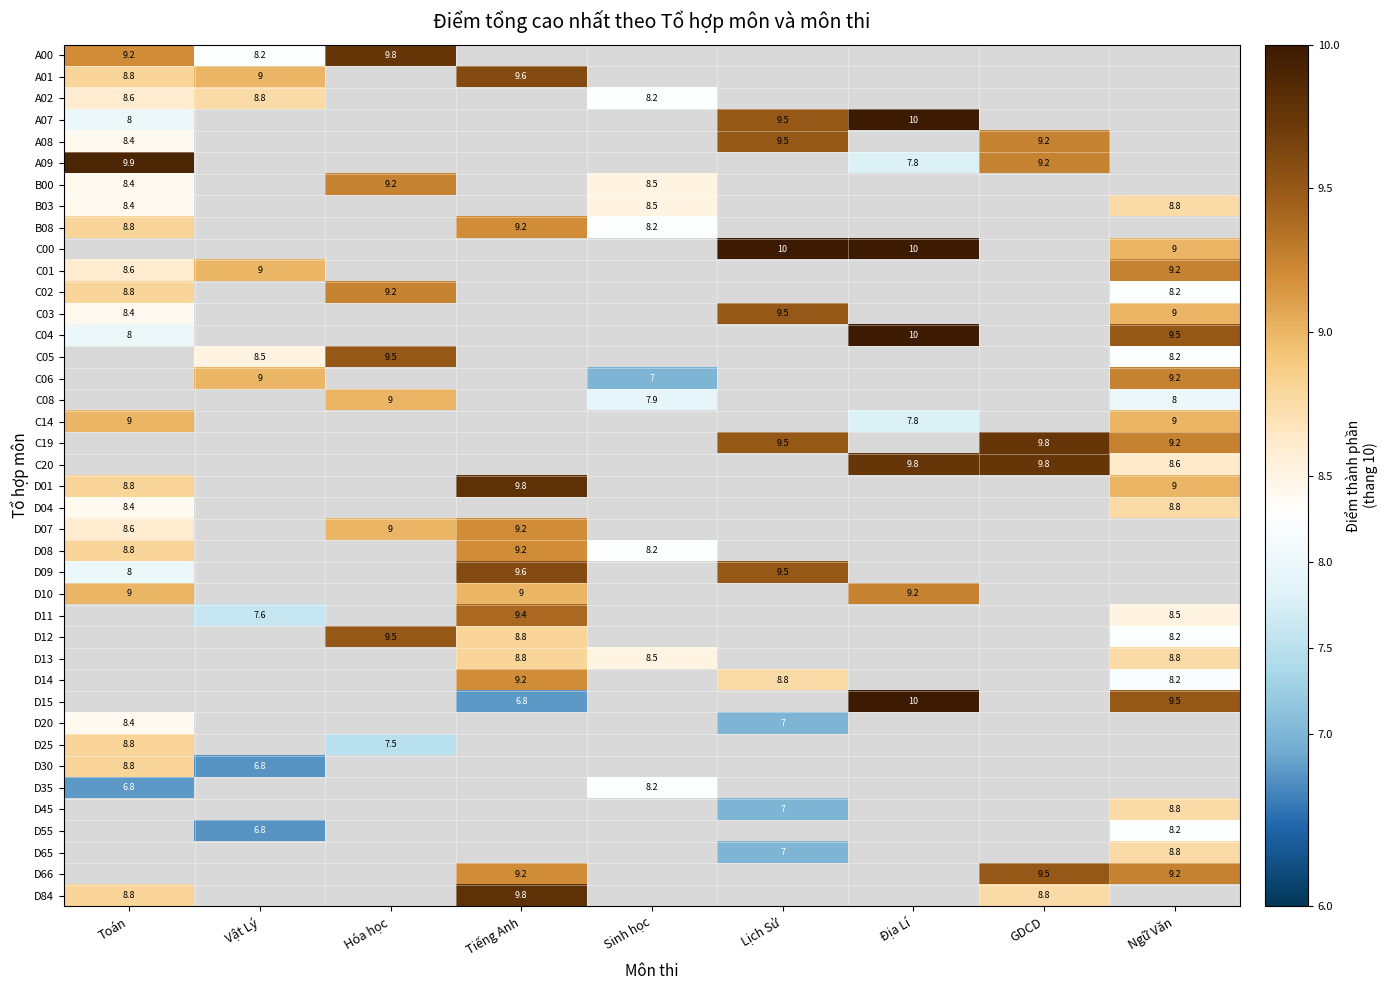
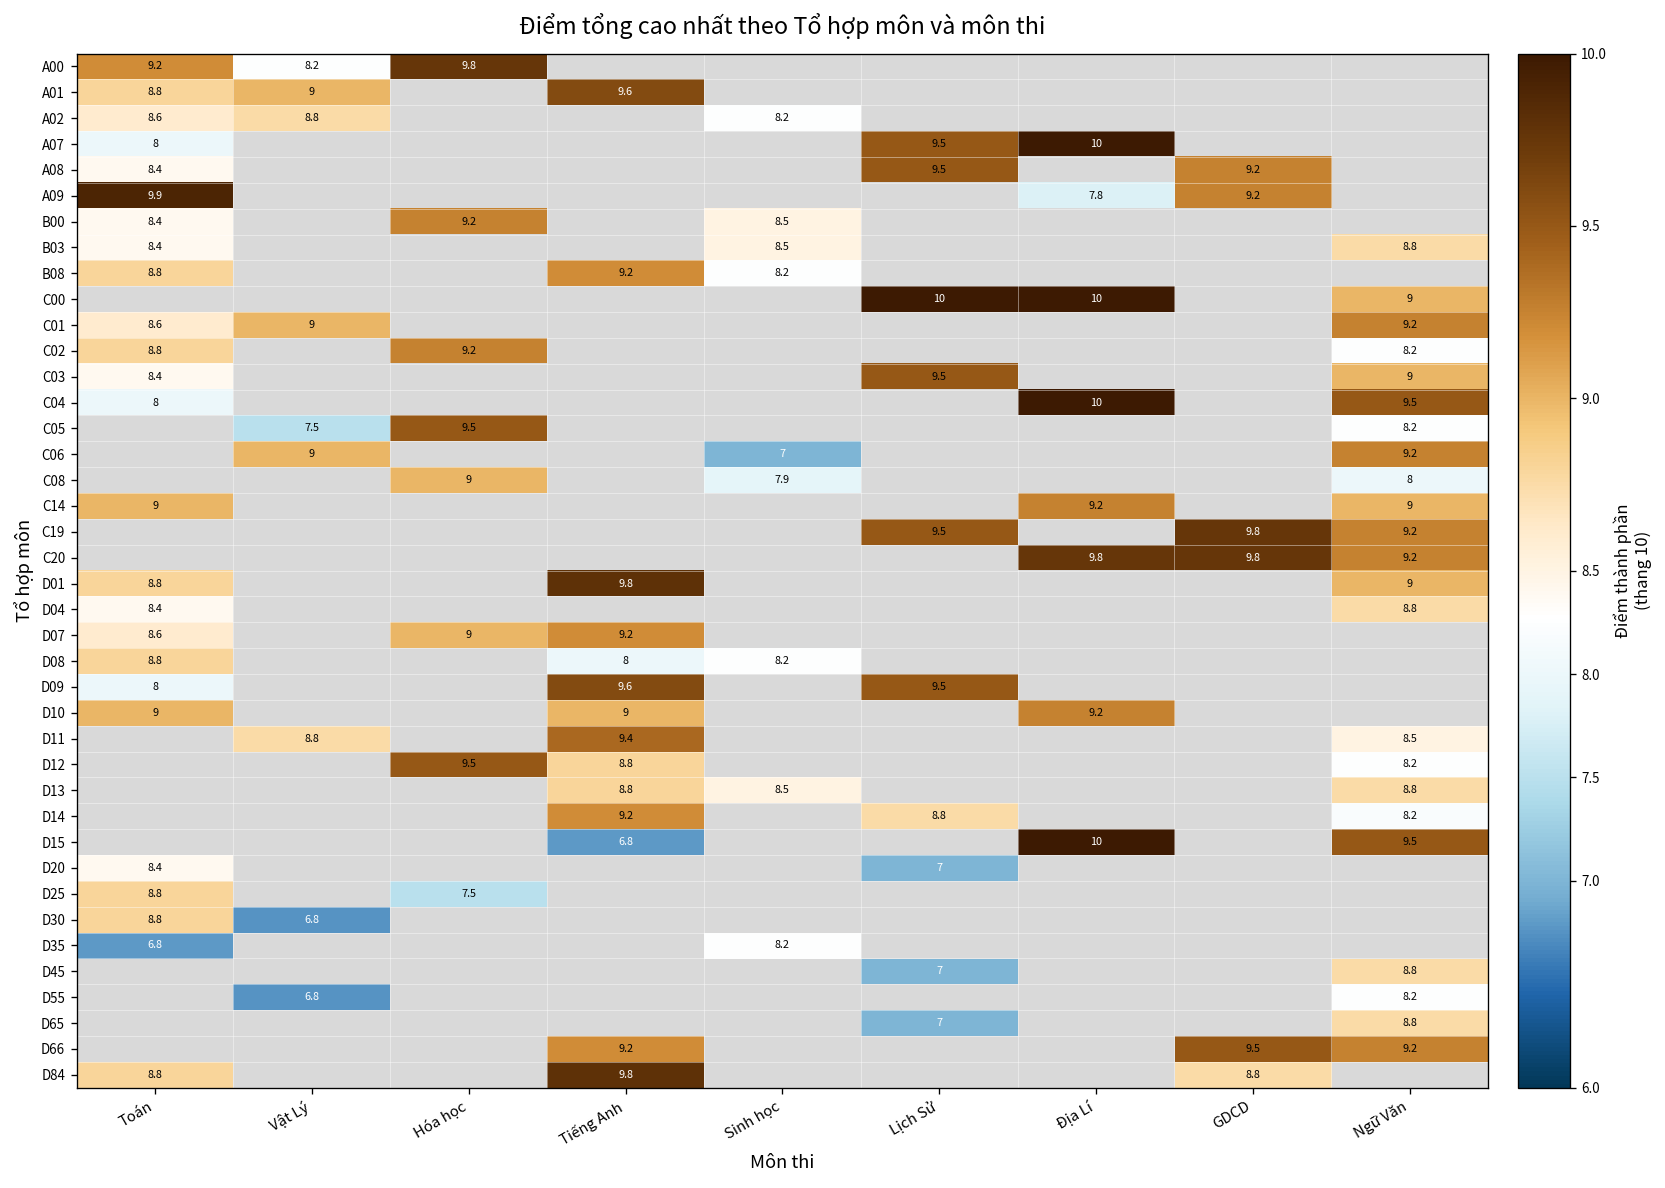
C05, Vật Lý: 8.5 -> 7.5
C14, Địa Lí: 7.8 -> 9.2
C20, Ngữ Văn: 8.6 -> 9.2
D08, Tiếng Anh: 9.2 -> 8
D11, Vật Lý: 7.6 -> 8.8
